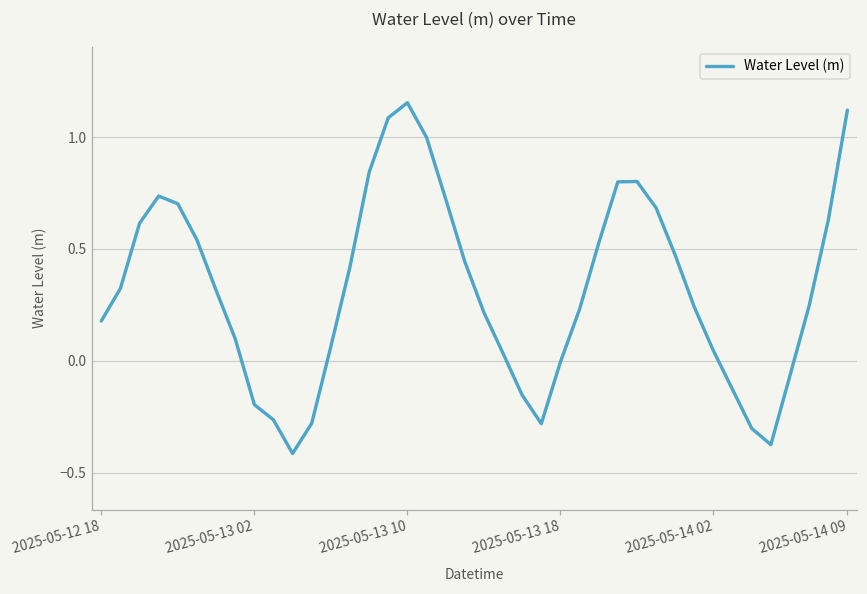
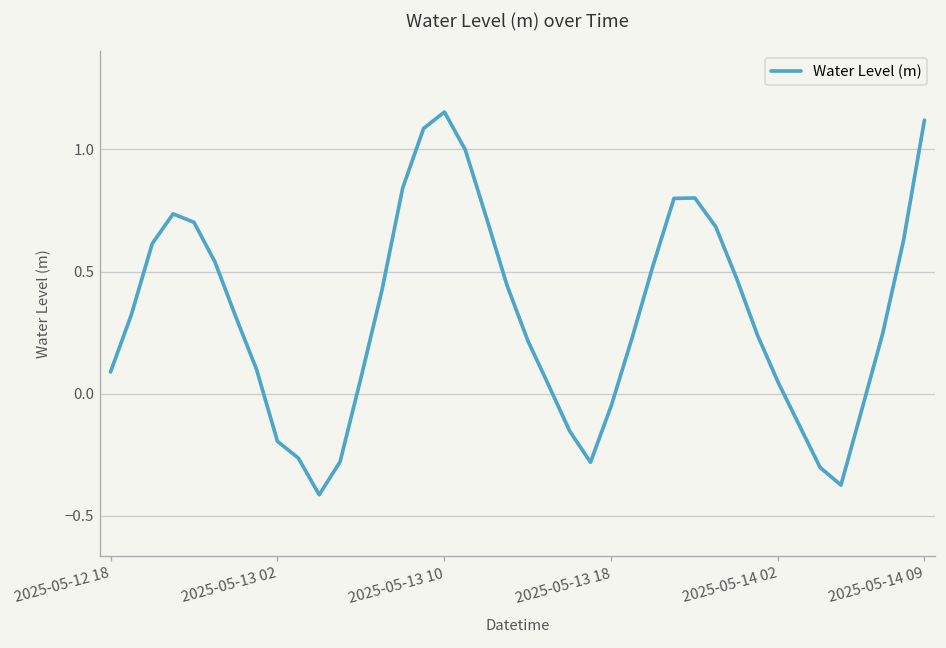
Water Level (m), 2025-05-12 18: 0.18 -> 0.09
Water Level (m), 2025-05-13 18: 0.00 -> -0.05
